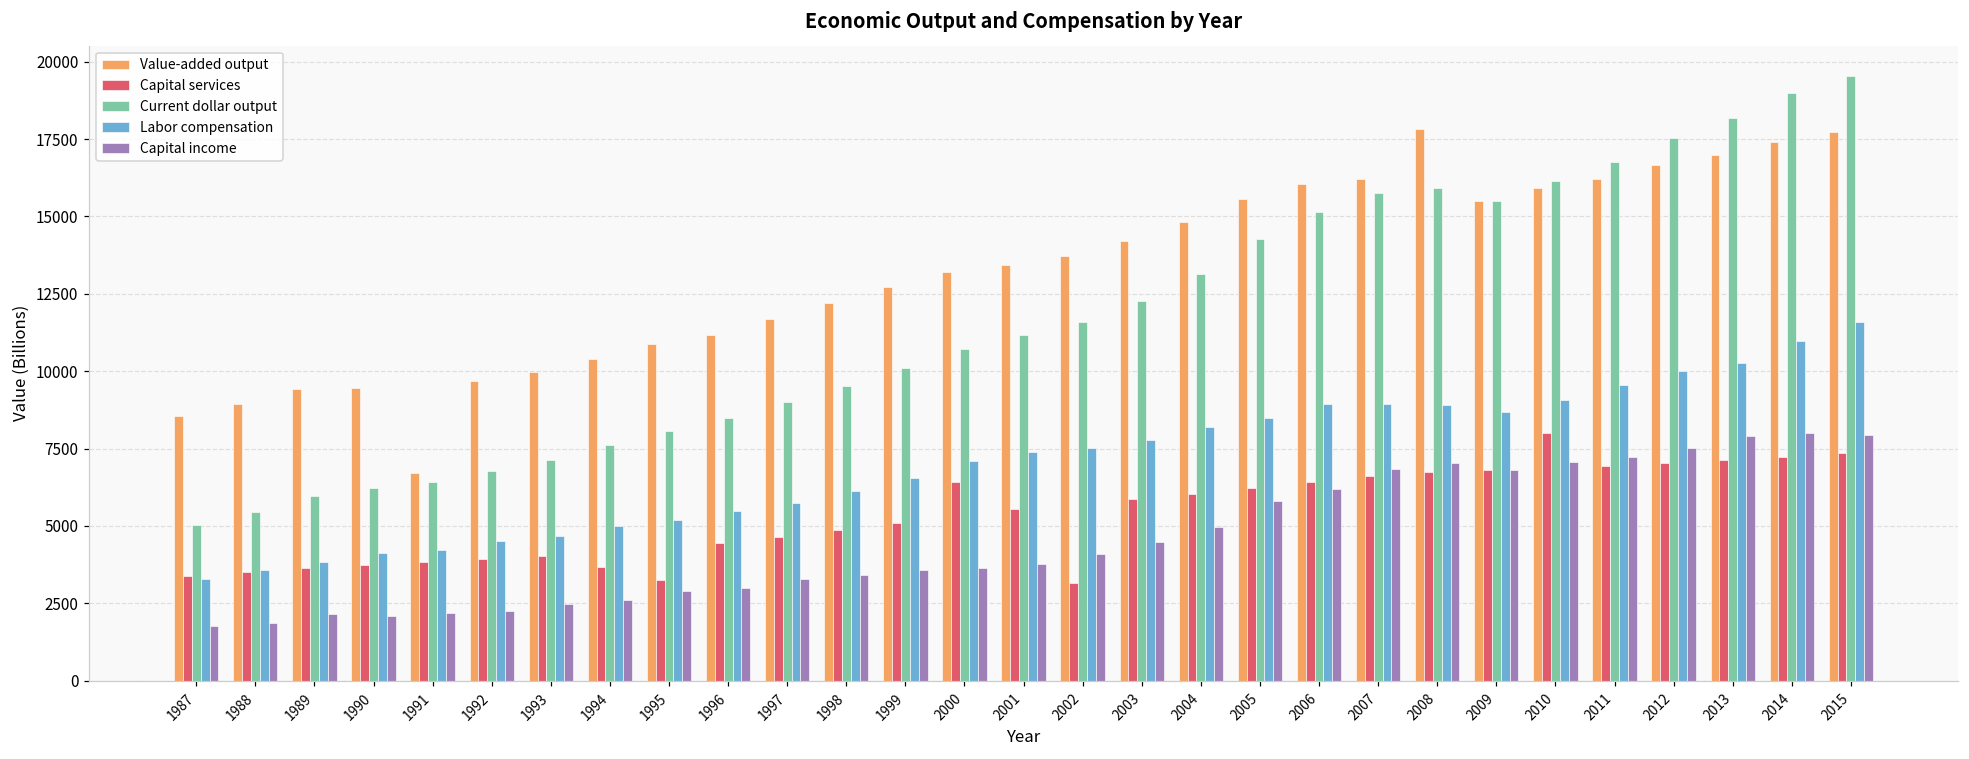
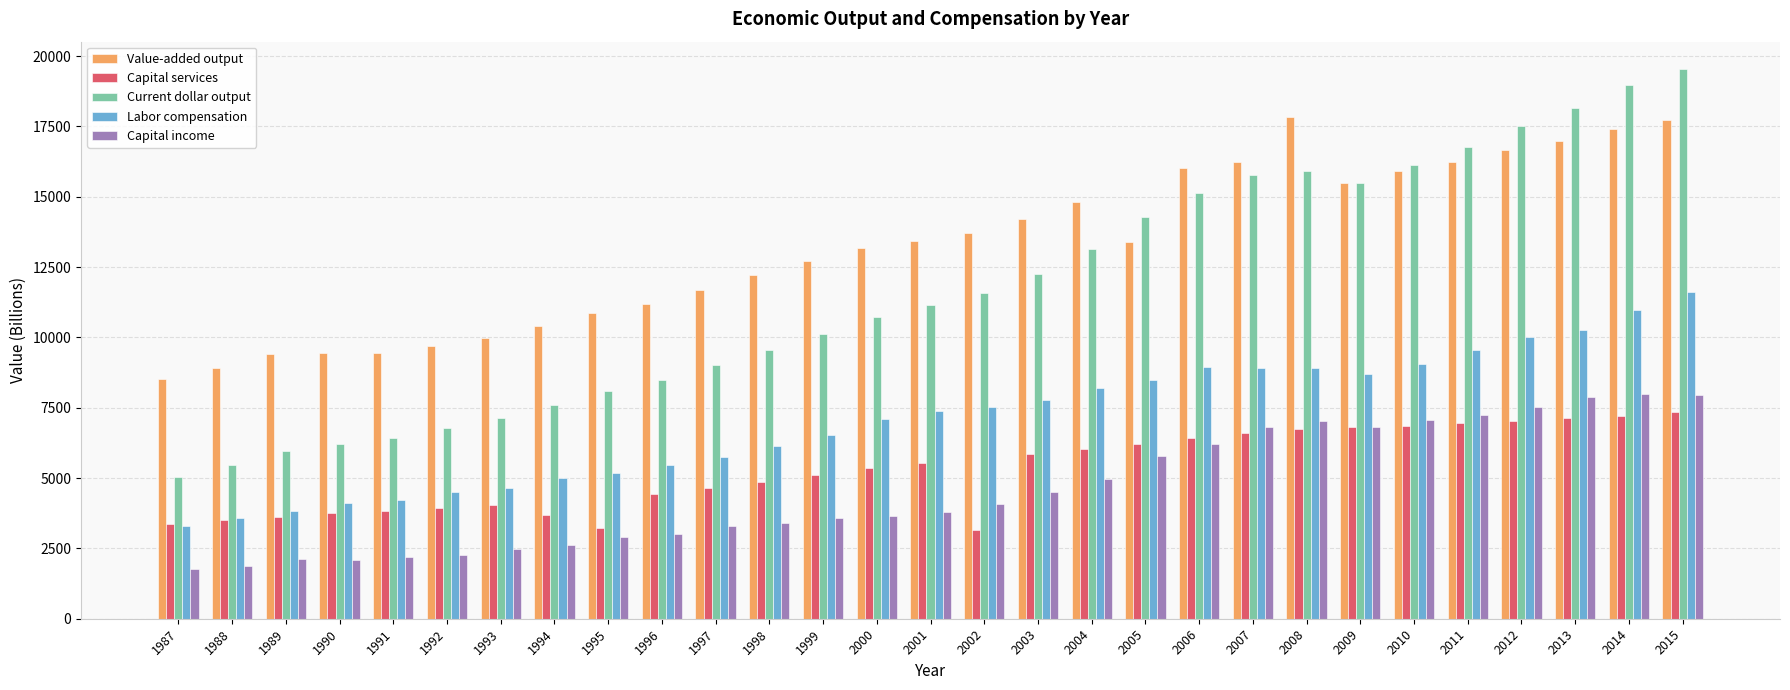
Value-added output, 1991: 6700 -> 9400
Capital services, 2000: 6400 -> 5300
Value-added output, 2005: 15600 -> 13400
Capital services, 2010: 8000 -> 6900
